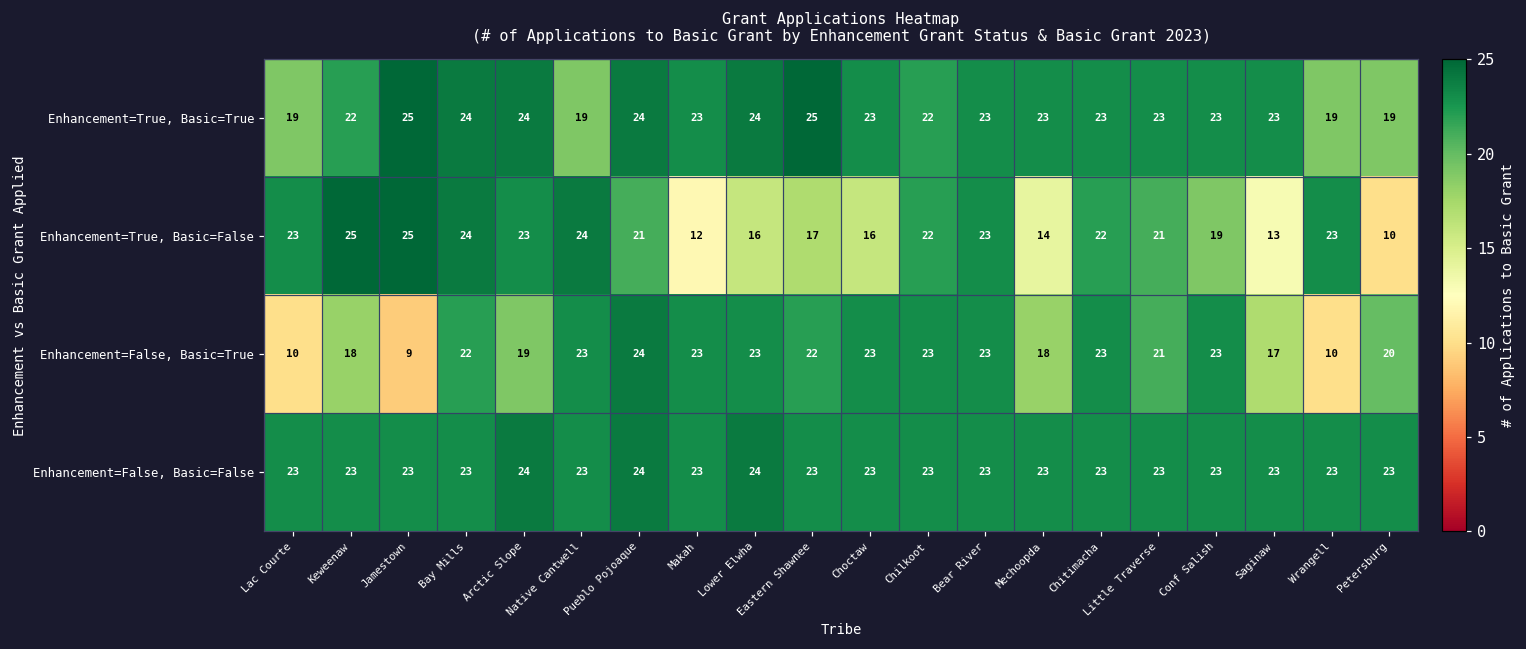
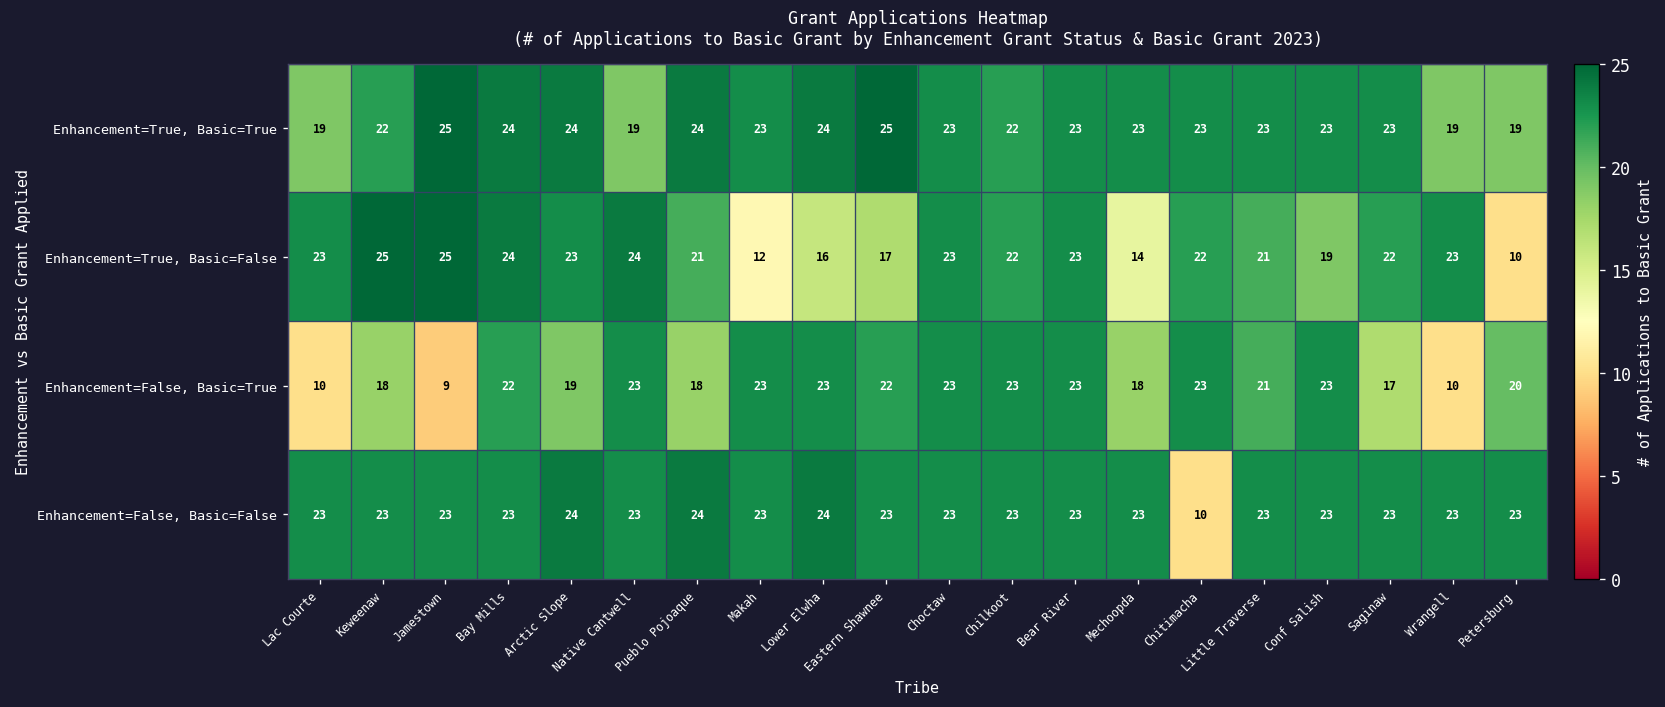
Enhancement=True, Basic=False, Choctaw: 16 -> 23
Enhancement=True, Basic=False, Saginaw: 13 -> 22
Enhancement=False, Basic=True, Pueblo Pojoaque: 24 -> 18
Enhancement=False, Basic=False, Chitimacha: 23 -> 10
